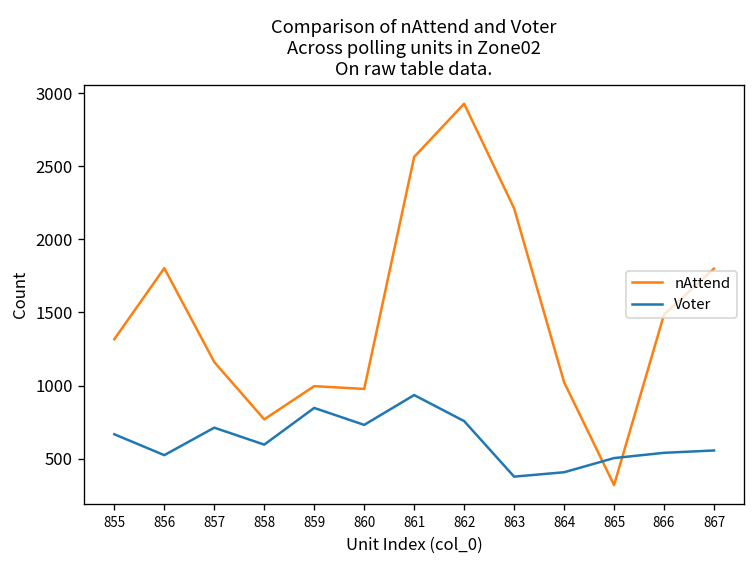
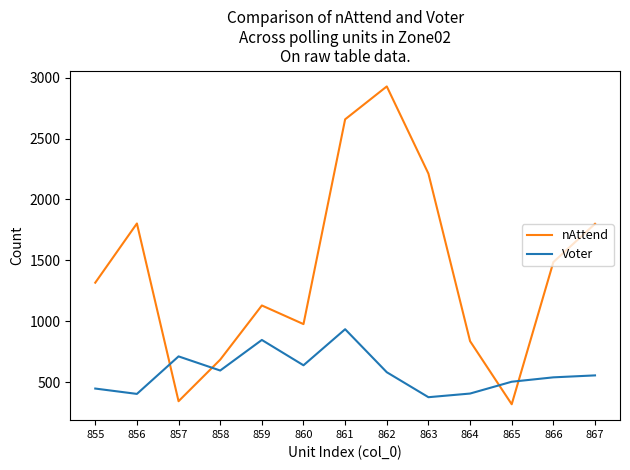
Voter, 855: 670 -> 450
Voter, 856: 520 -> 400
nAttend, 857: 1160 -> 340
nAttend, 858: 770 -> 690
nAttend, 859: 1000 -> 1130
Voter, 860: 730 -> 640
nAttend, 861: 2560 -> 2660
Voter, 862: 760 -> 580
nAttend, 864: 1020 -> 840
